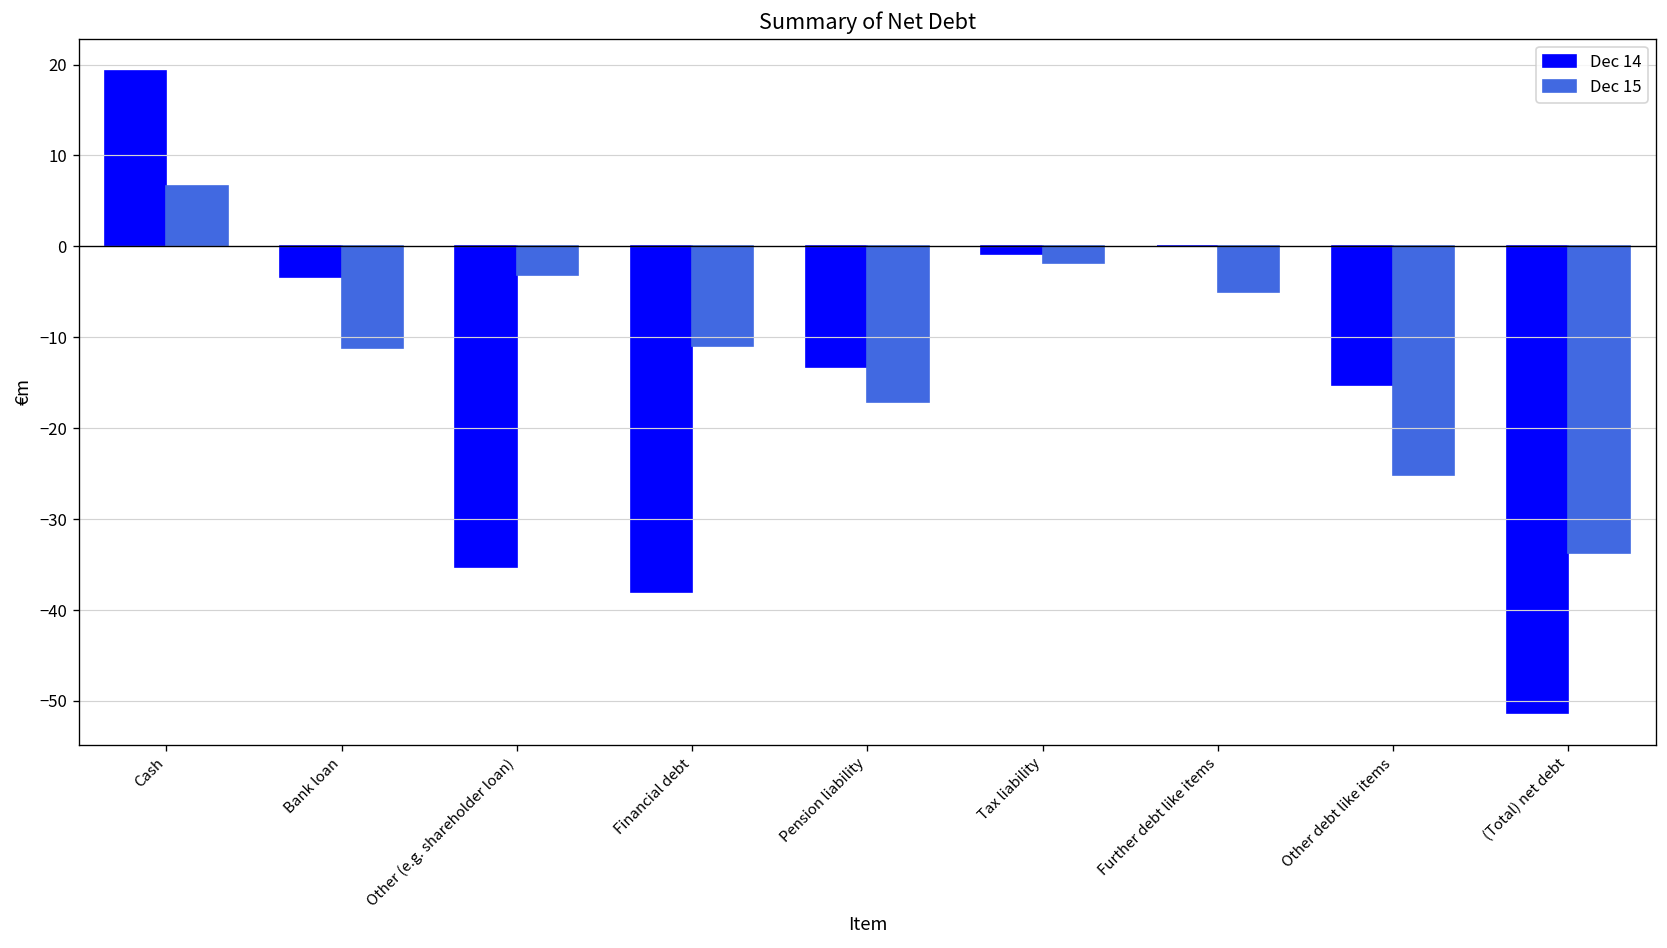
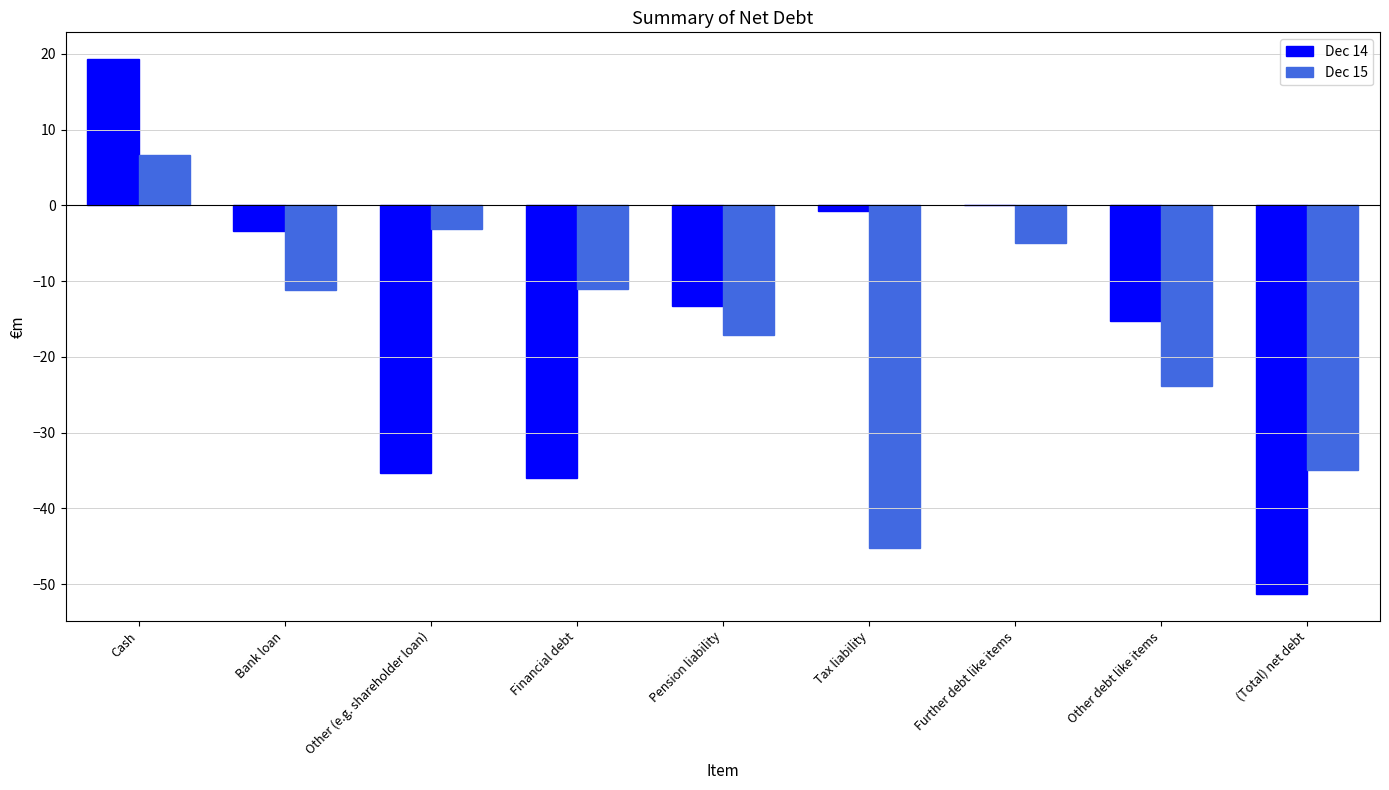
Dec 14, Financial debt: -38 -> -36
Dec 15, Tax liability: -2 -> -45
Dec 15, Other debt like items: -25 -> -24
Dec 15, (Total) net debt: -34 -> -35
